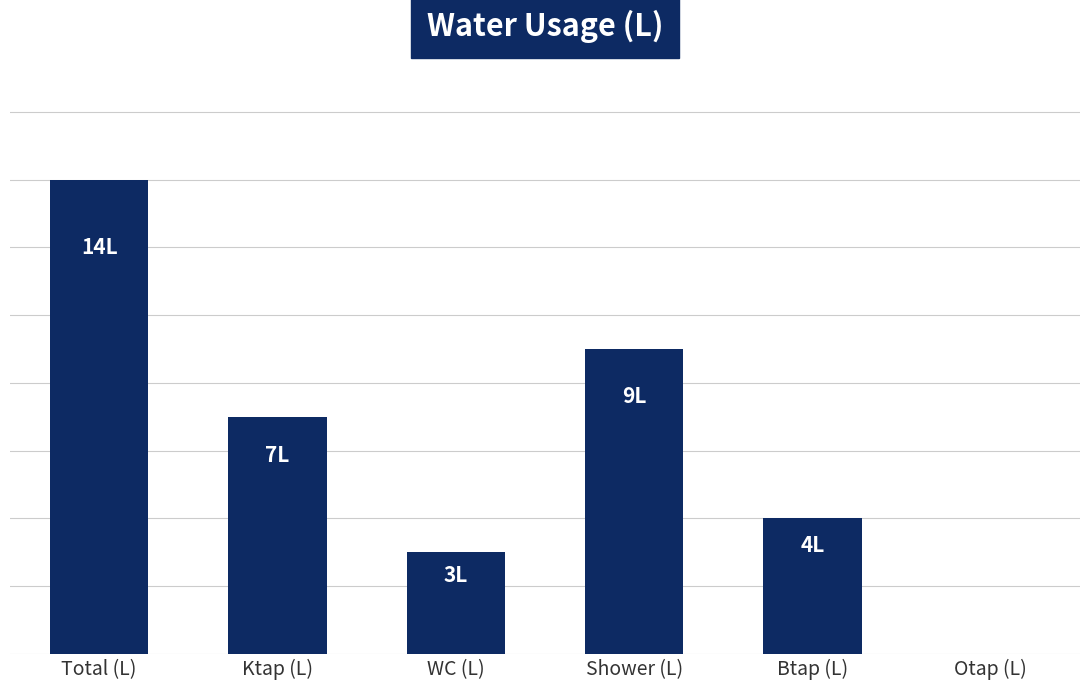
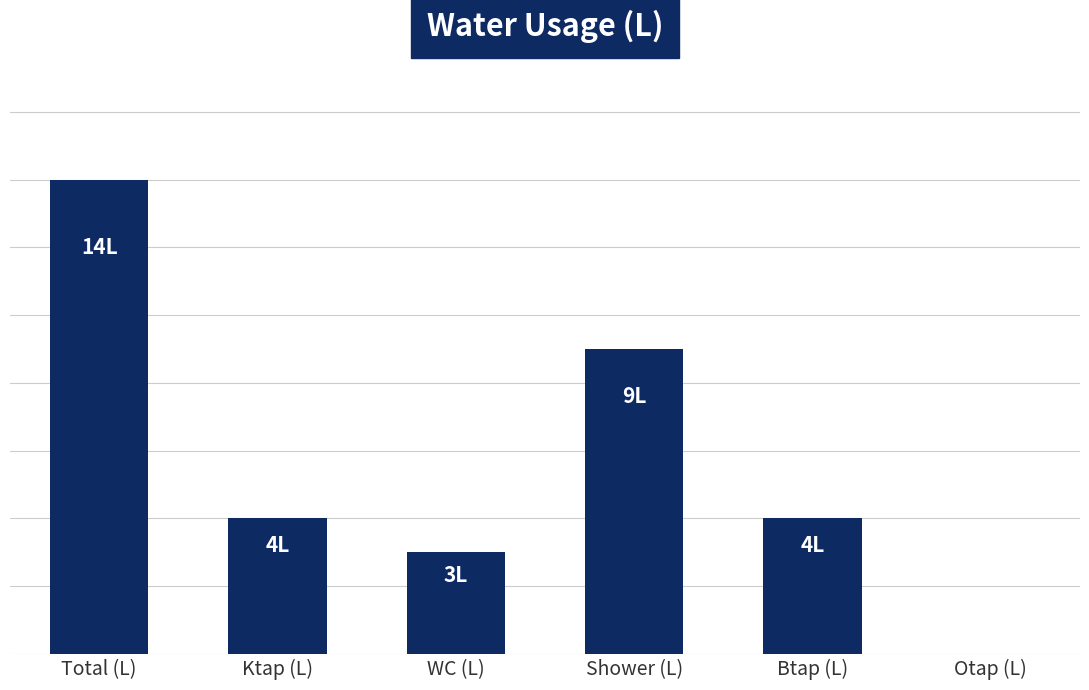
Ktap (L): 7L -> 4L
